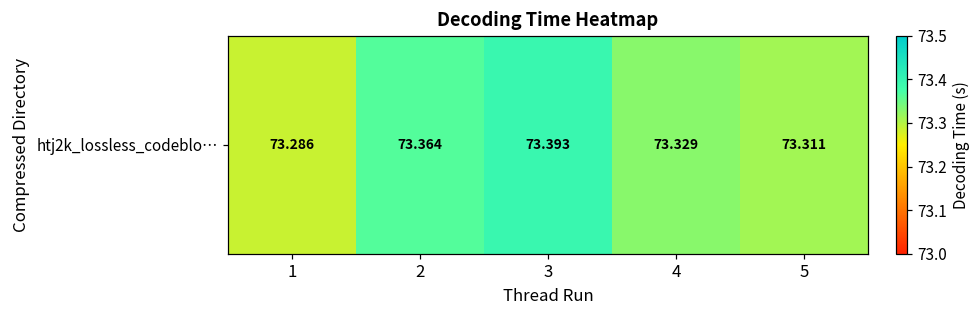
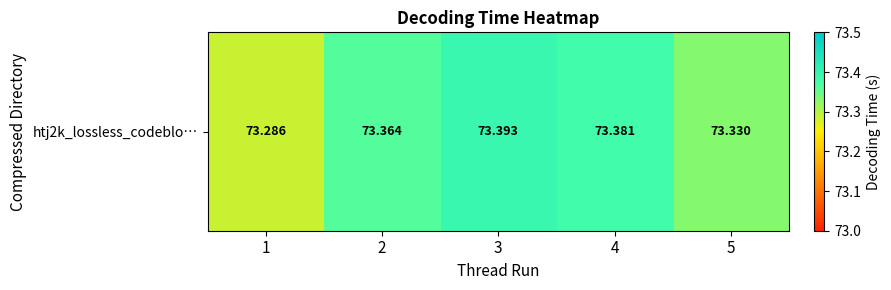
htj2k_lossless_codeblo…, 4: 73.329 -> 73.381
htj2k_lossless_codeblo…, 5: 73.311 -> 73.330
